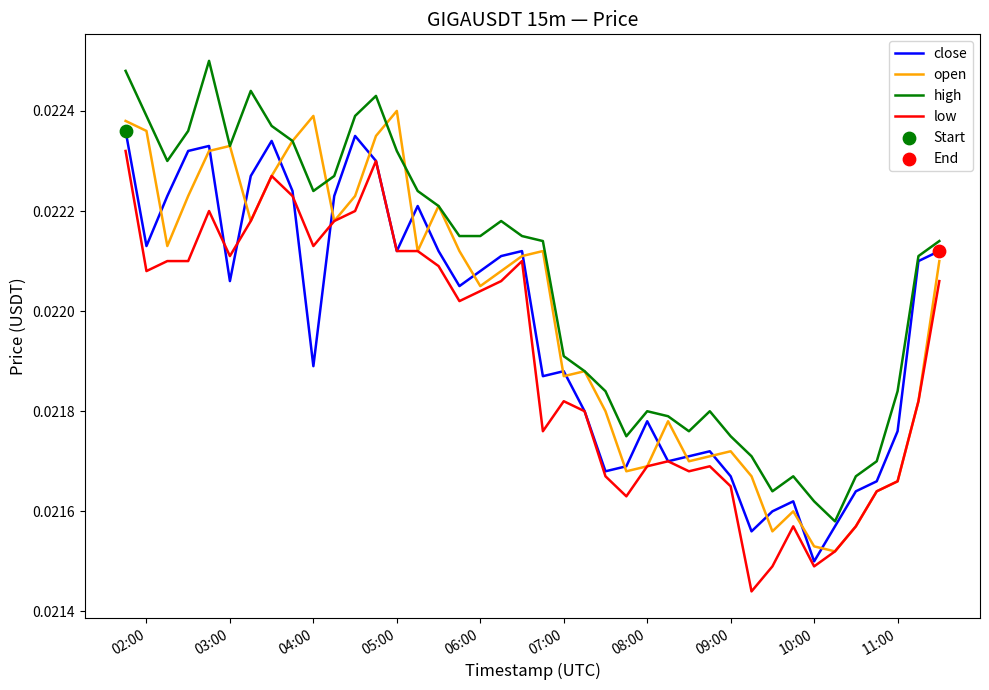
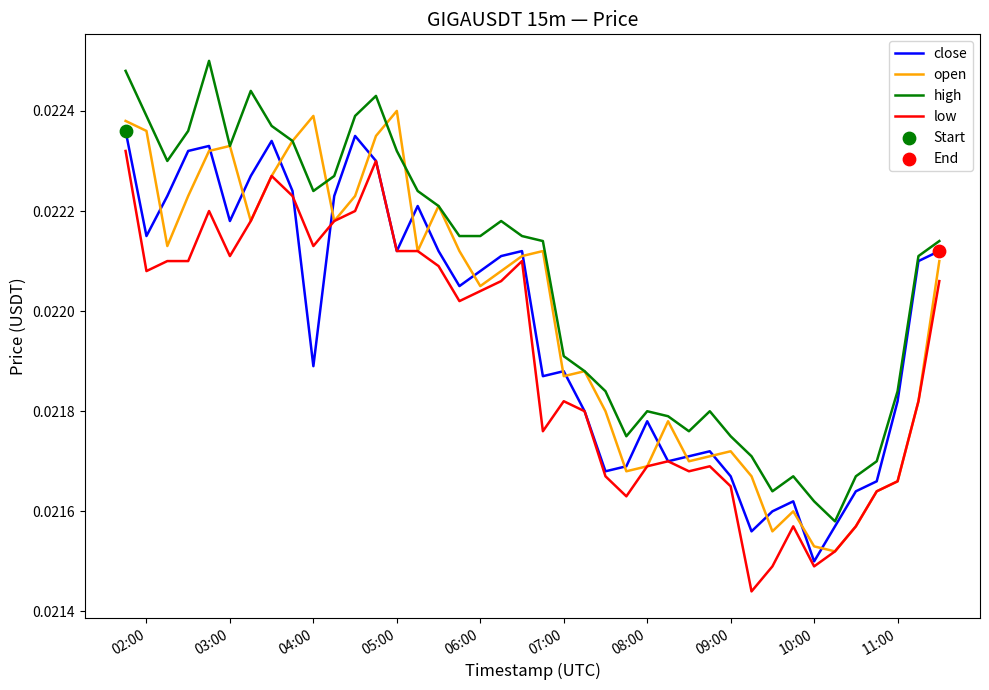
close, 02:00: 0.02213 -> 0.02215
close, 03:00: 0.02206 -> 0.02218
close, 11:00: 0.02176 -> 0.02182
